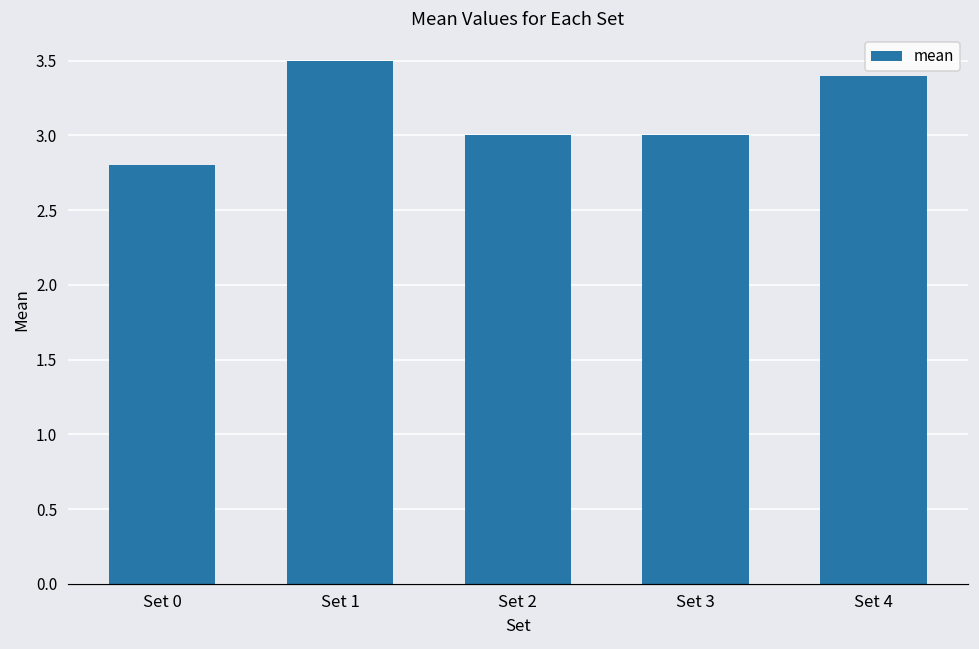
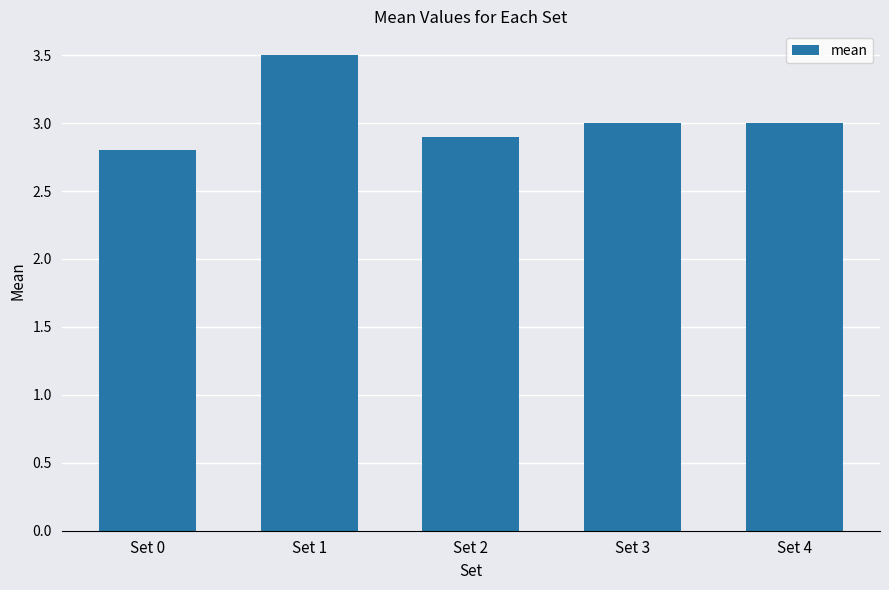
Set 2: 3.0 -> 2.9
Set 4: 3.4 -> 3.0
